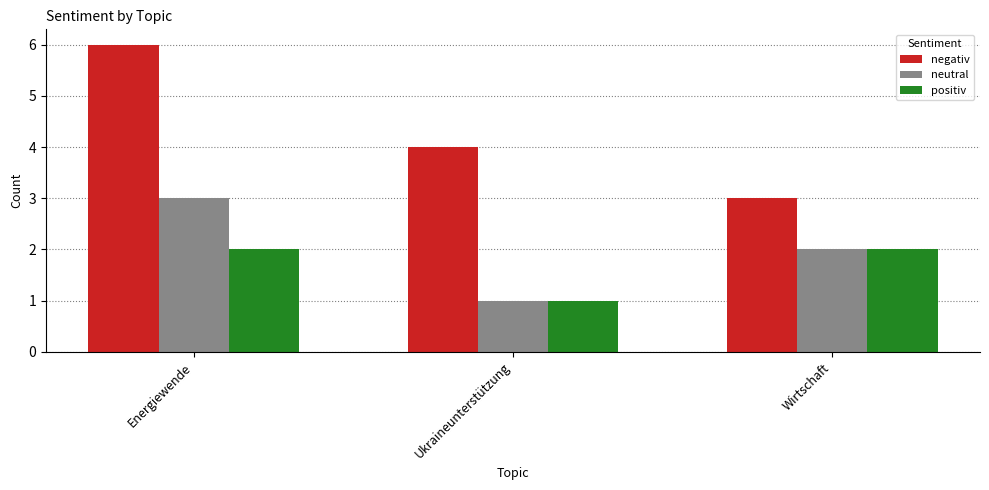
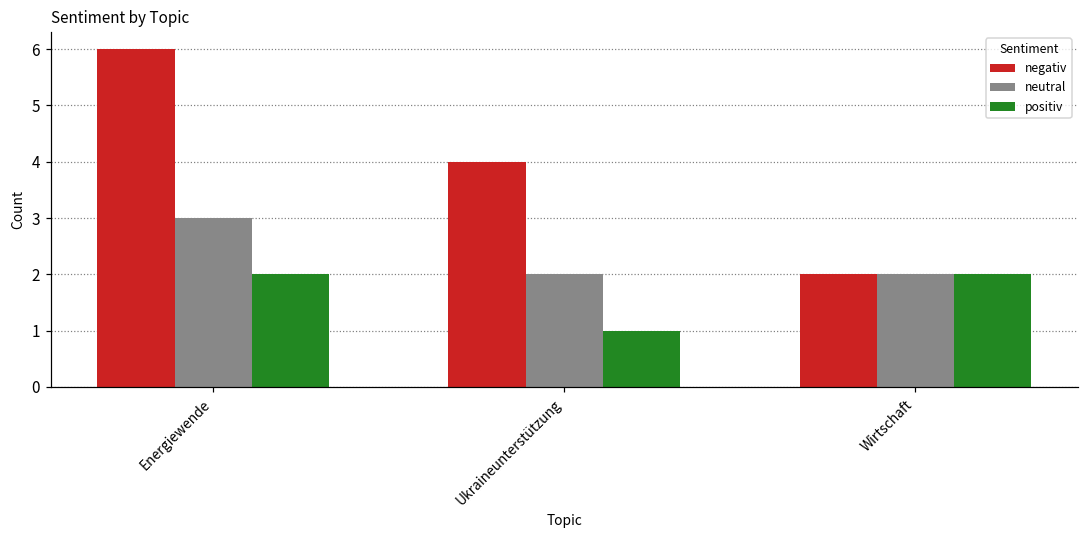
neutral, Ukraineunterstützung: 1 -> 2
negativ, Wirtschaft: 3 -> 2
